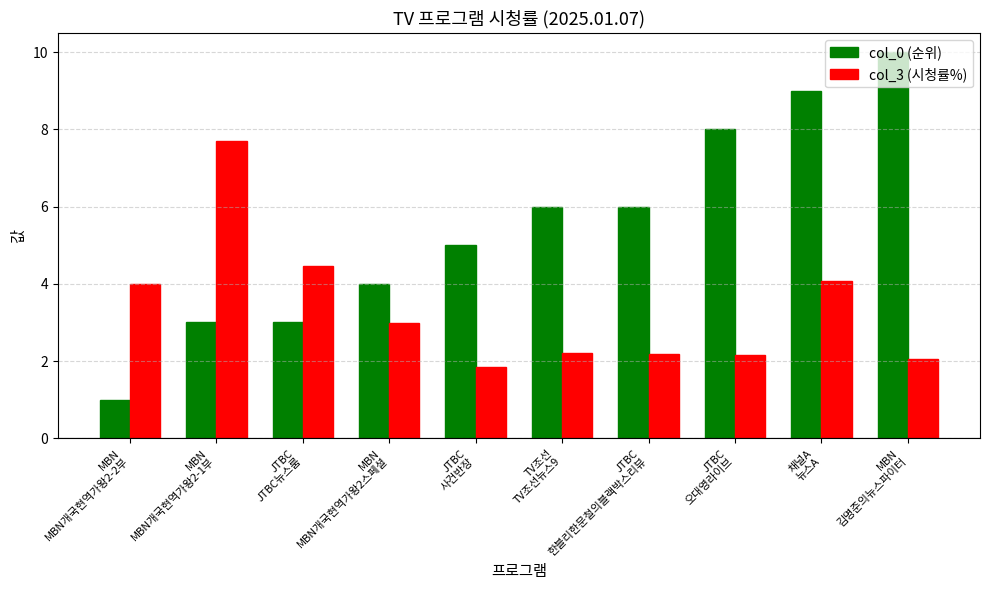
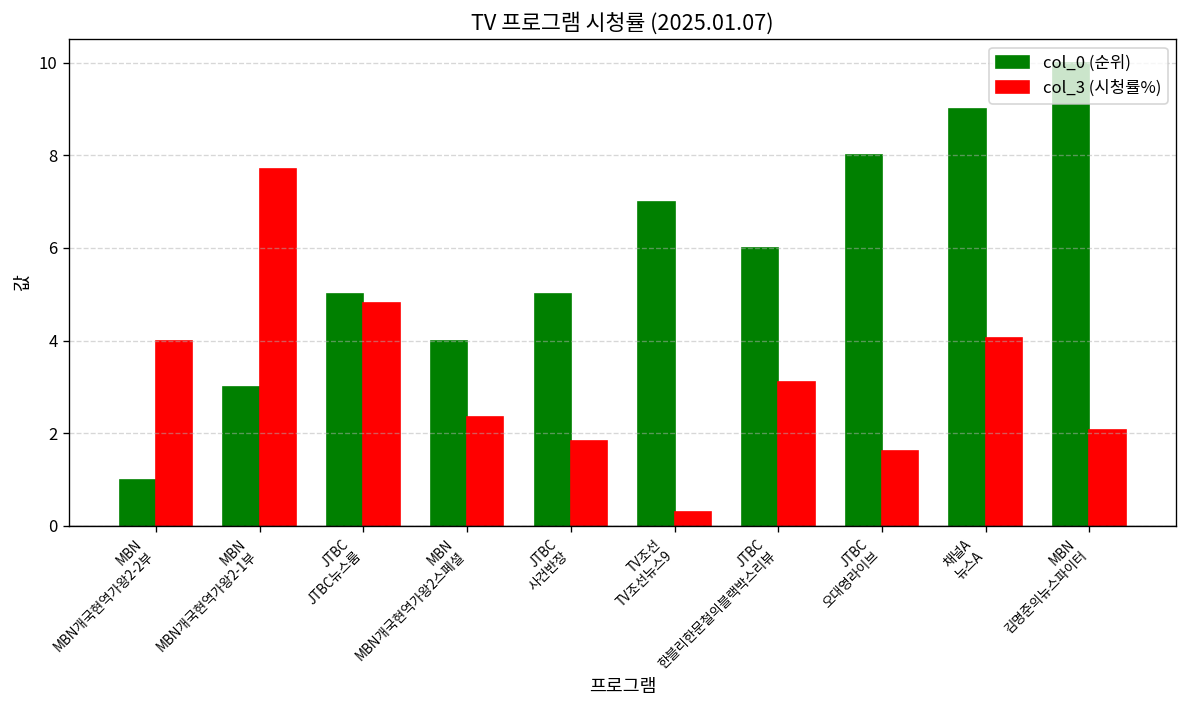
col_0 (순위), JTBC JTBC뉴스룸: 3 -> 5
col_3 (시청률%), JTBC JTBC뉴스룸: 4.5 -> 4.8
col_3 (시청률%), MBN MBN개국현역가왕2스페셜: 3.0 -> 2.3
col_0 (순위), TV조선 TV조선뉴스9: 6 -> 7
col_3 (시청률%), TV조선 TV조선뉴스9: 2.2 -> 0.3
col_3 (시청률%), JTBC 한블리한문철의블랙박스리뷰: 2.2 -> 3.1
col_3 (시청률%), JTBC 오대영라이브: 2.2 -> 1.6
